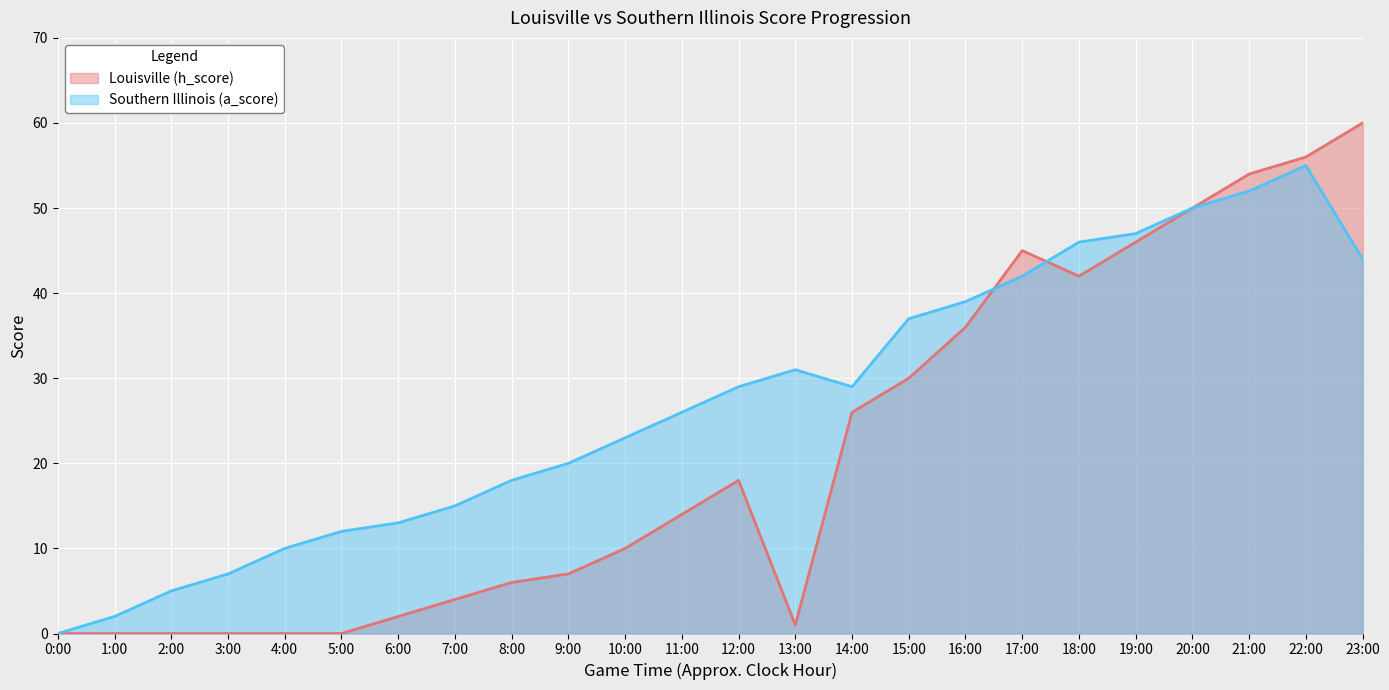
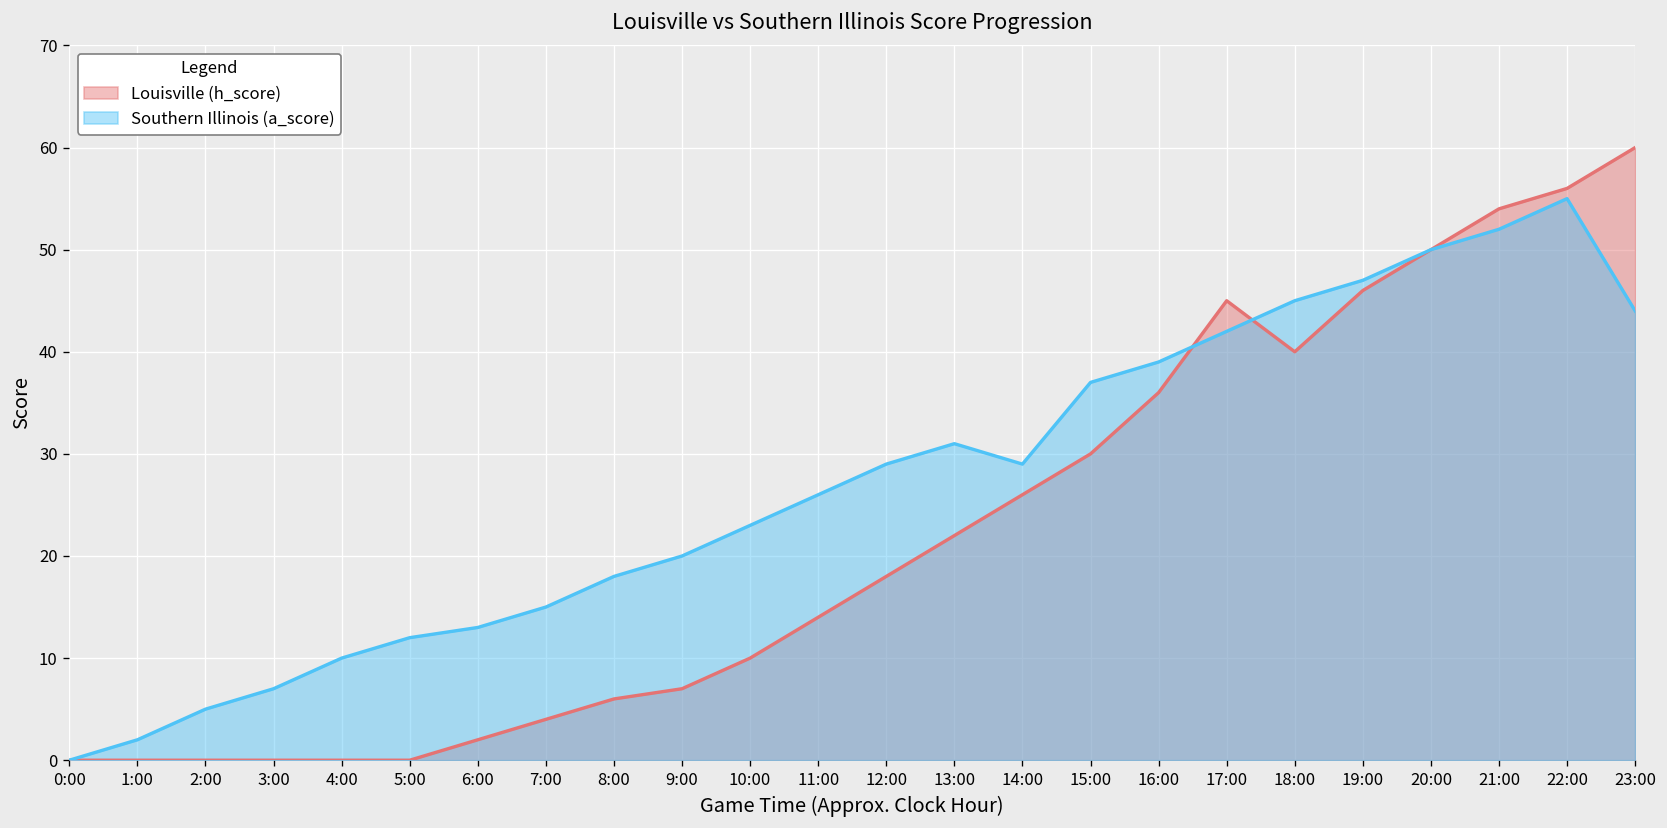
Louisville (h_score), 13:00: 1 -> 22
Louisville (h_score), 18:00: 42 -> 40
Southern Illinois (a_score), 18:00: 46 -> 45
